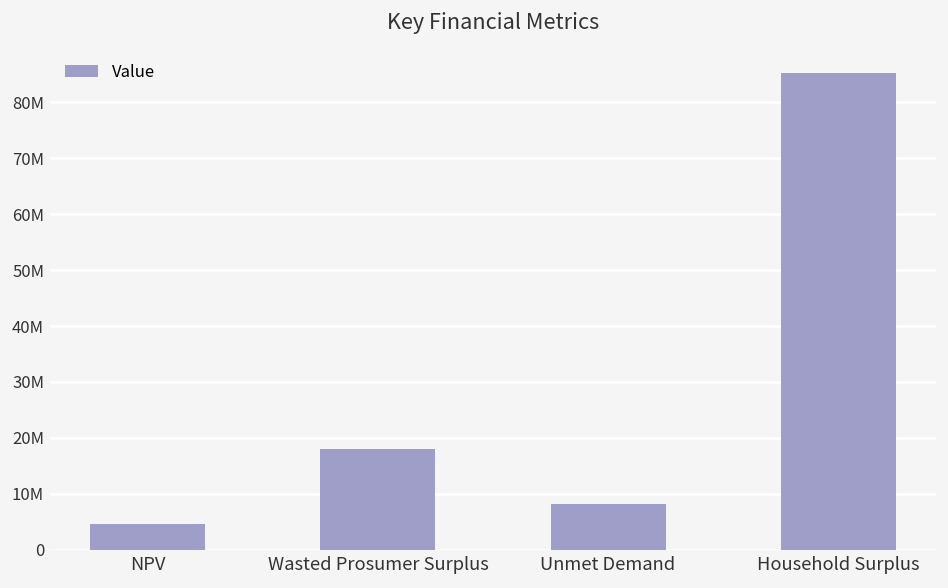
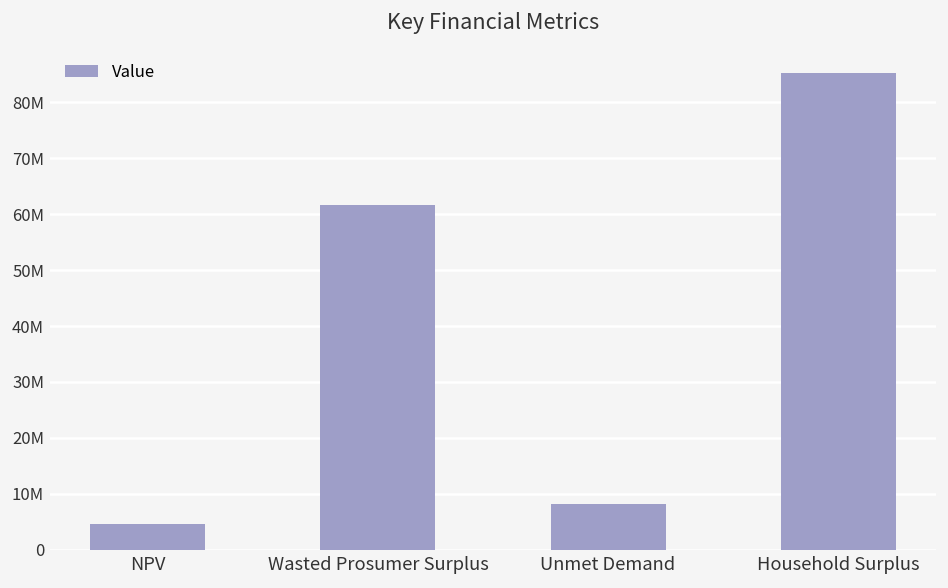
Wasted Prosumer Surplus: 18000000 -> 62000000
